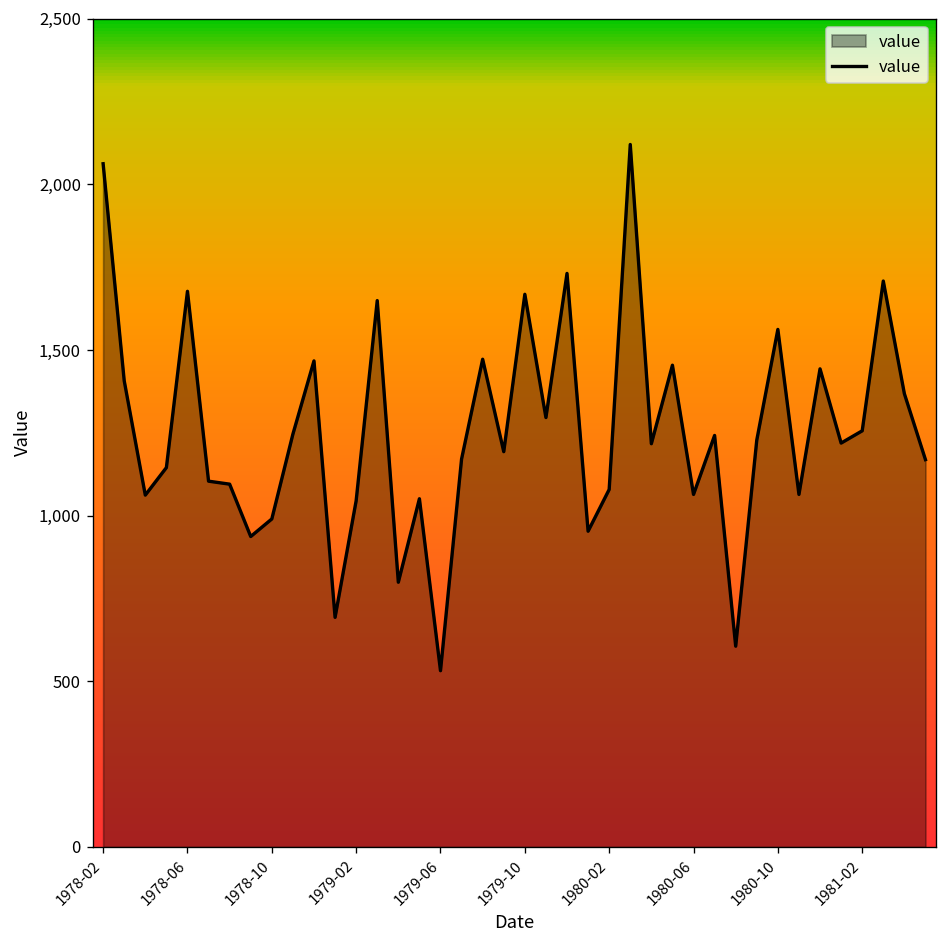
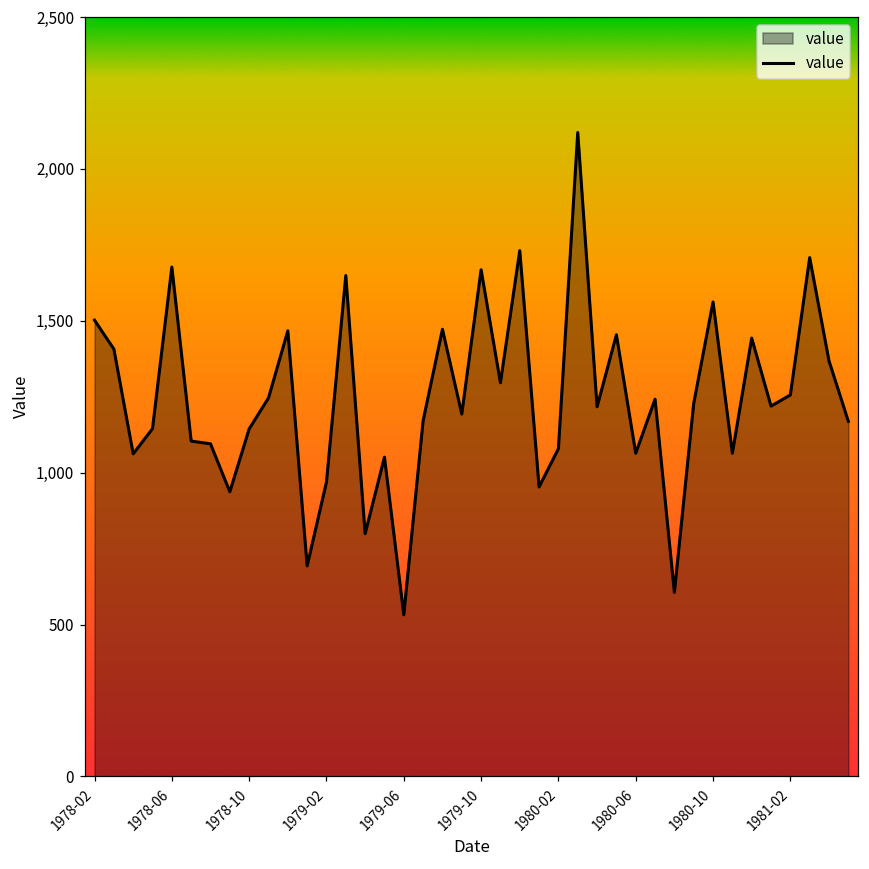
1978-02: 2,060 -> 1,500
1978-10: 990 -> 1,140
1979-02: 1,050 -> 970
